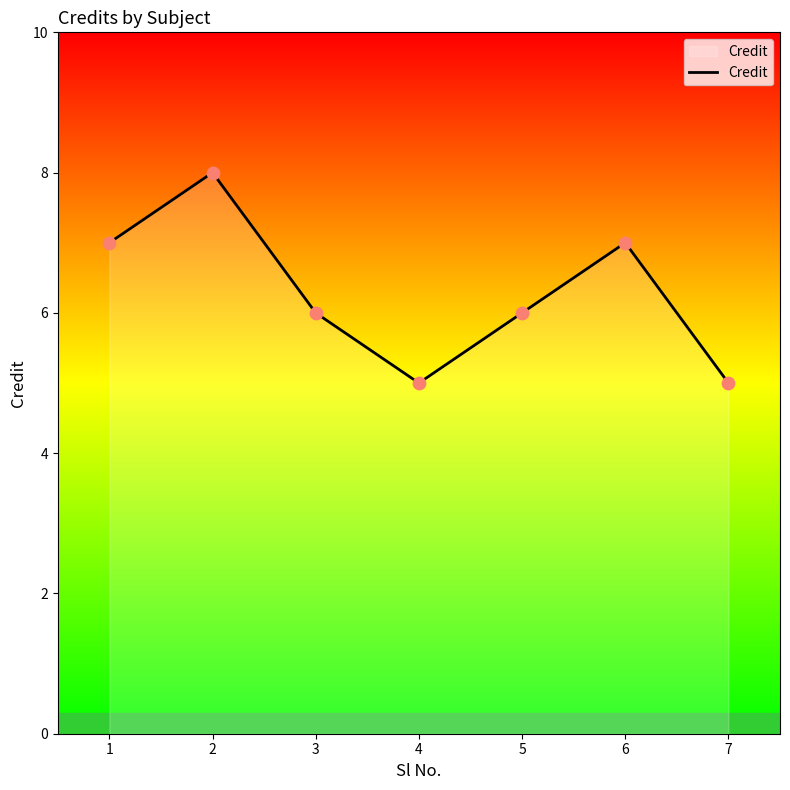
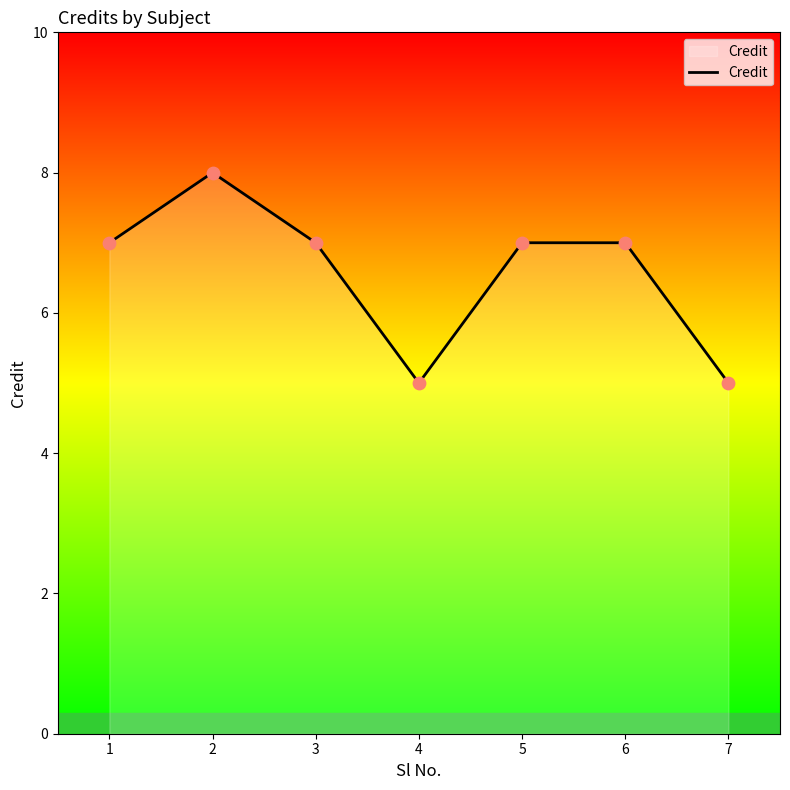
3: 6 -> 7
5: 6 -> 7
